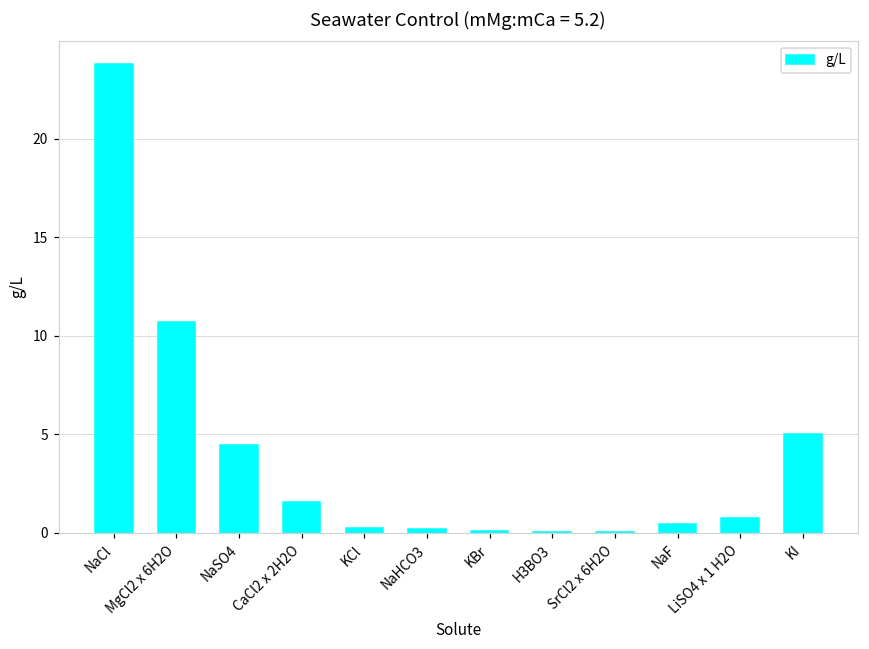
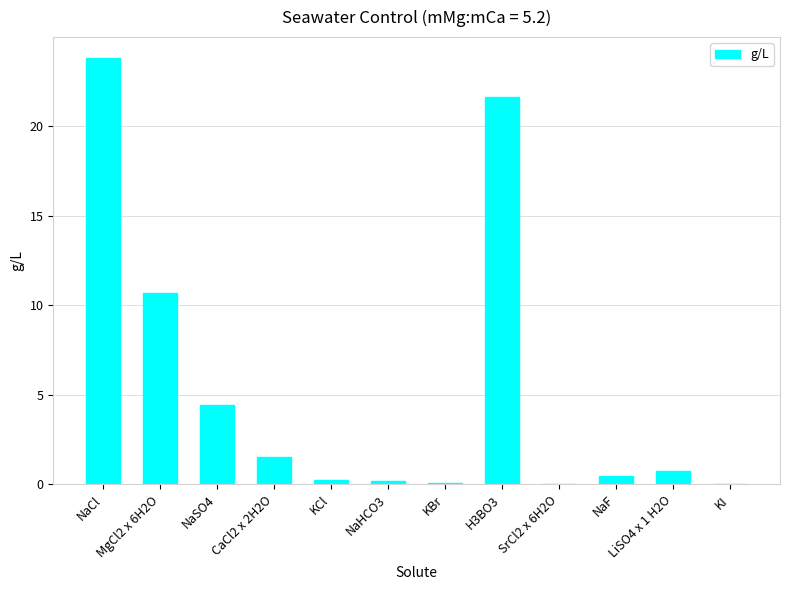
H3BO3: 0.0 -> 21.7
KI: 5 -> 0
